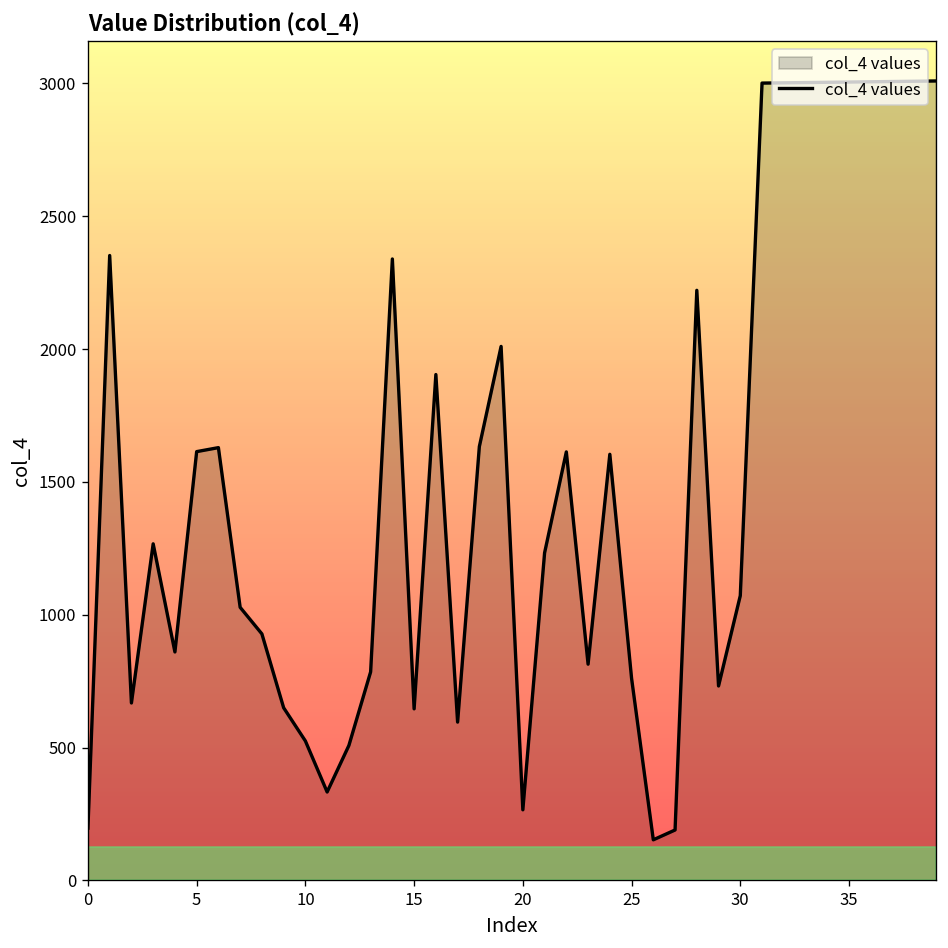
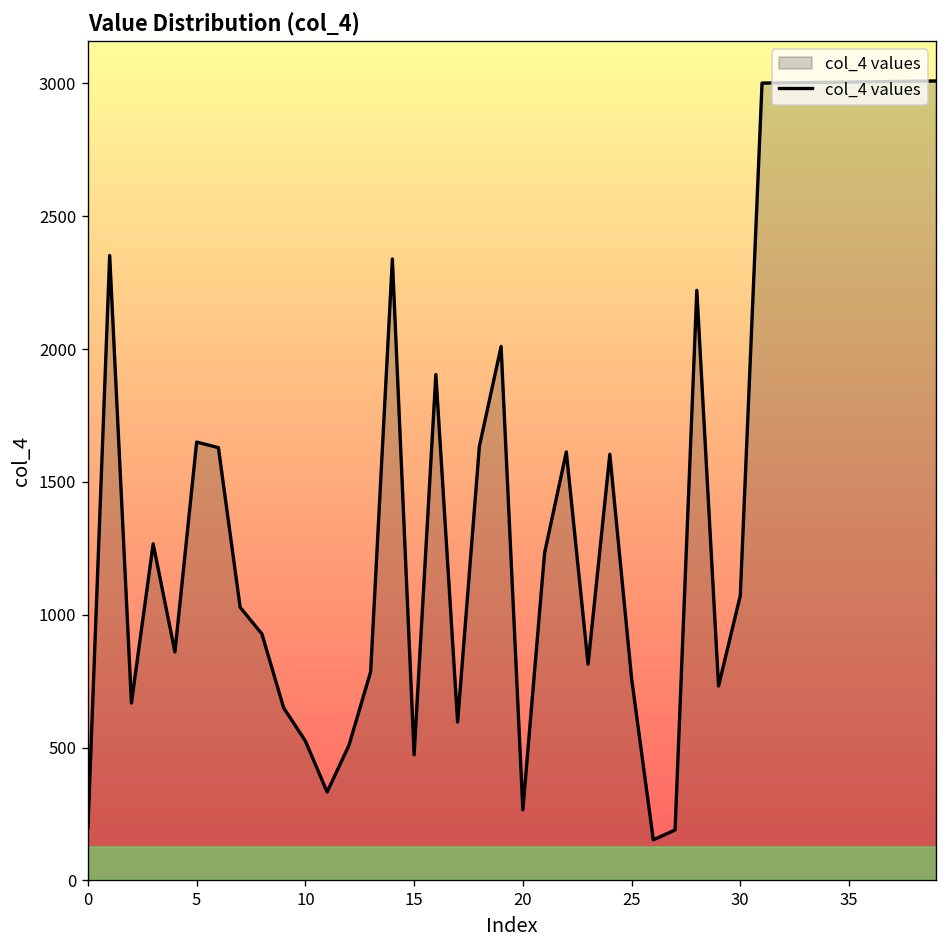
5: 1610 -> 1650
15: 650 -> 470
